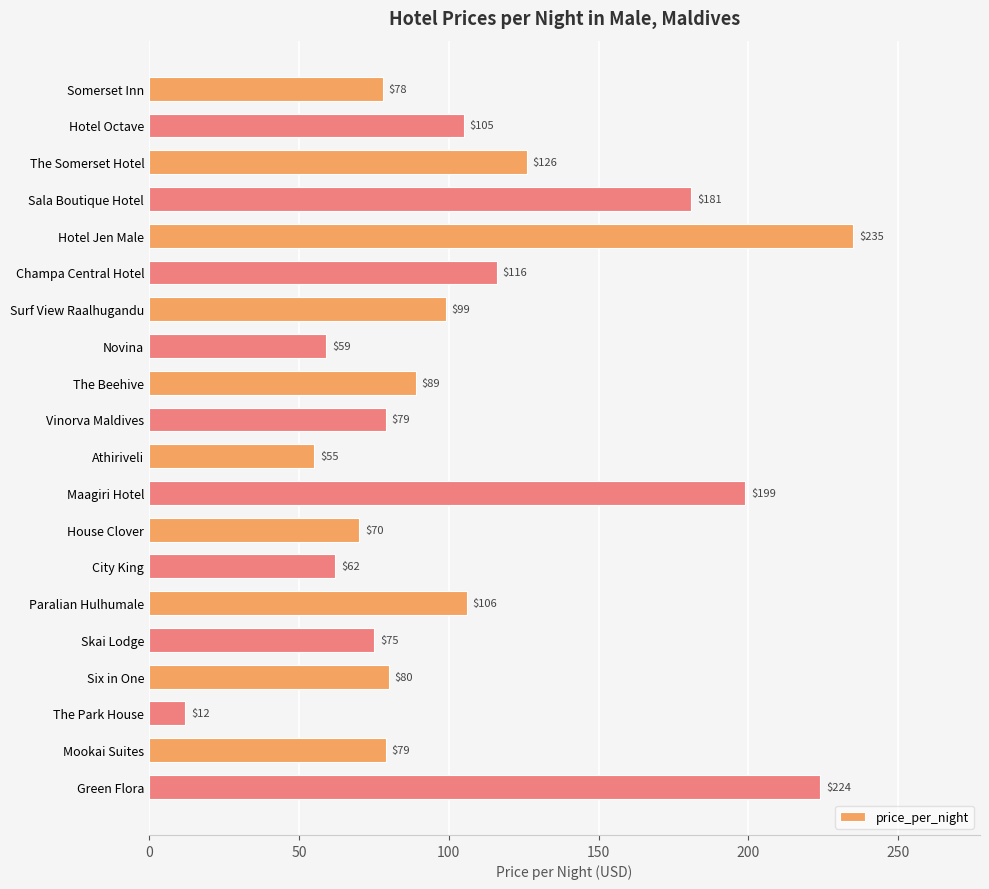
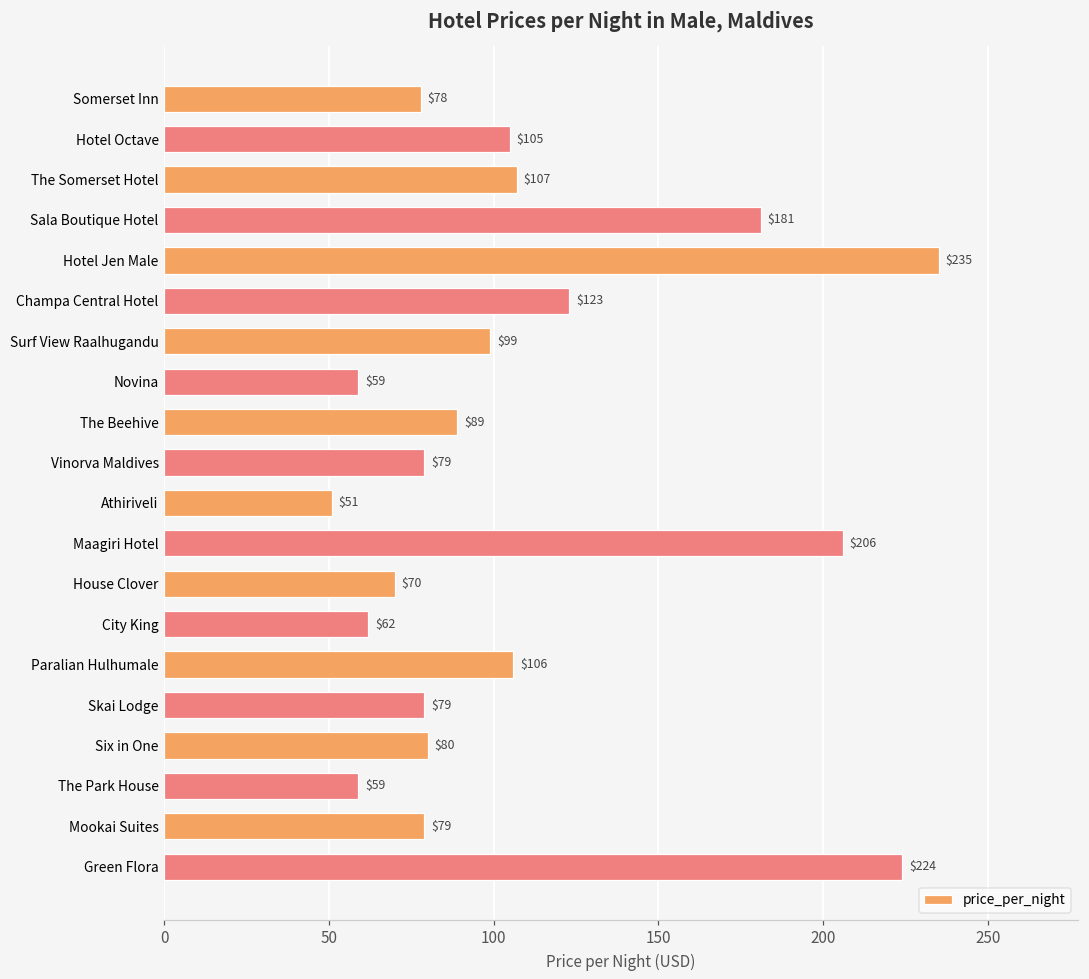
The Somerset Hotel: $126 -> $107
Champa Central Hotel: $116 -> $123
Athiriveli: $55 -> $51
Maagiri Hotel: $199 -> $206
Skai Lodge: $75 -> $79
The Park House: $12 -> $59
